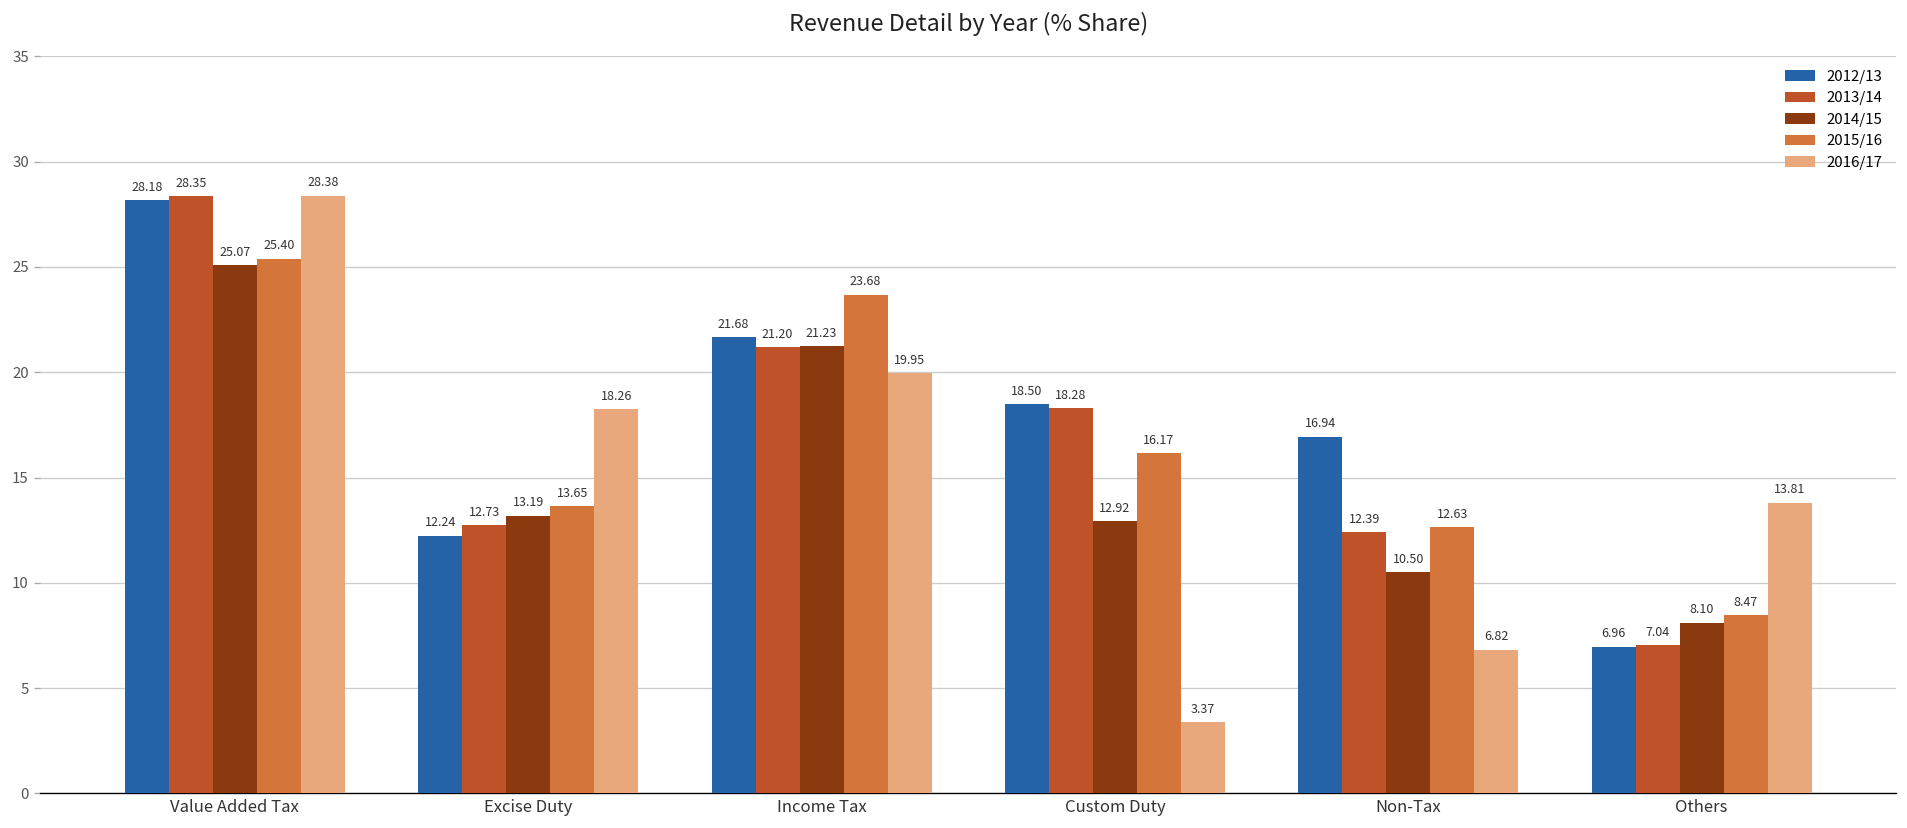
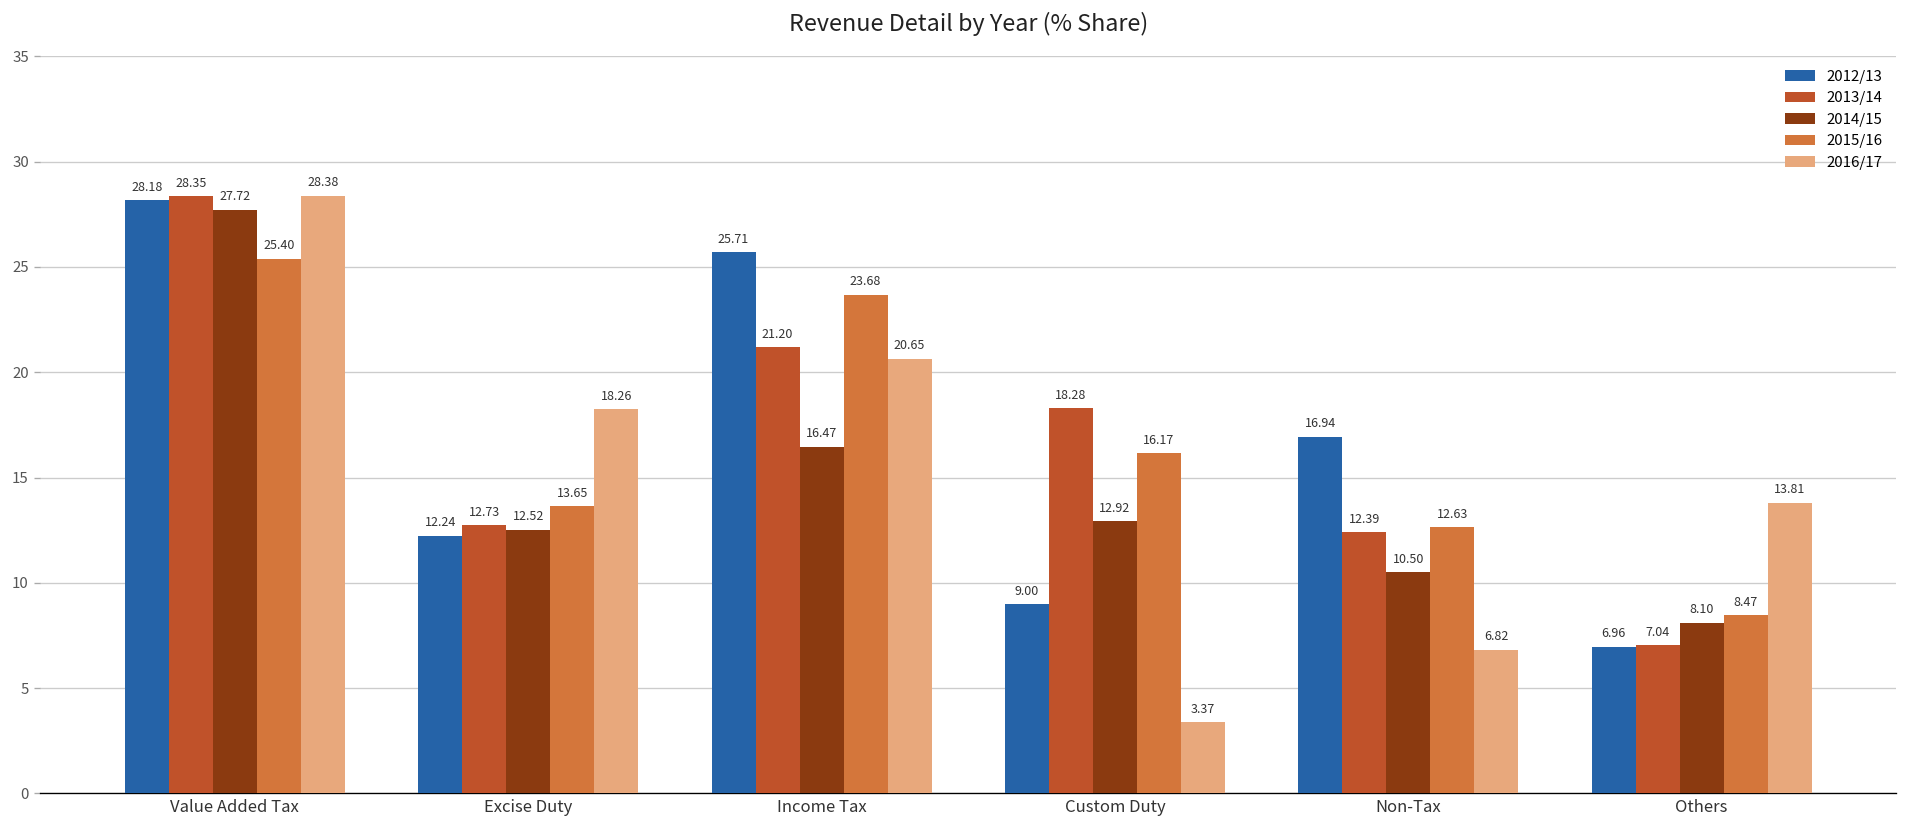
2014/15, Value Added Tax: 25.07 -> 27.72
2014/15, Excise Duty: 13.19 -> 12.52
2012/13, Income Tax: 21.68 -> 25.71
2014/15, Income Tax: 21.23 -> 16.47
2016/17, Income Tax: 19.95 -> 20.65
2012/13, Custom Duty: 18.50 -> 9.00
